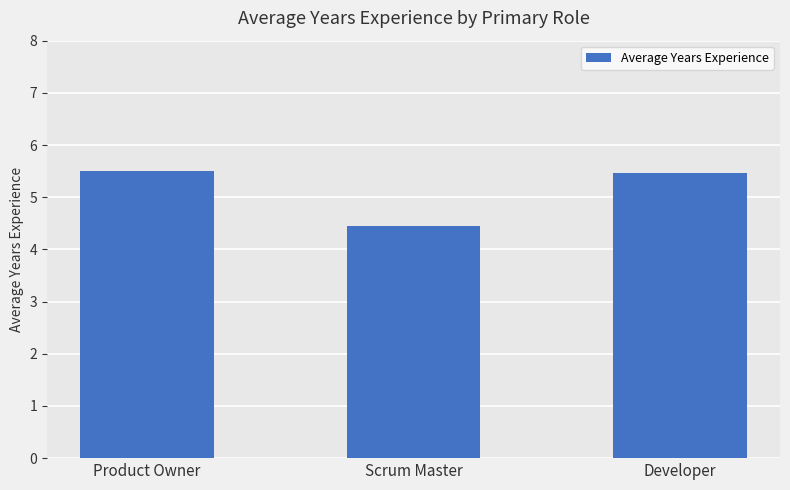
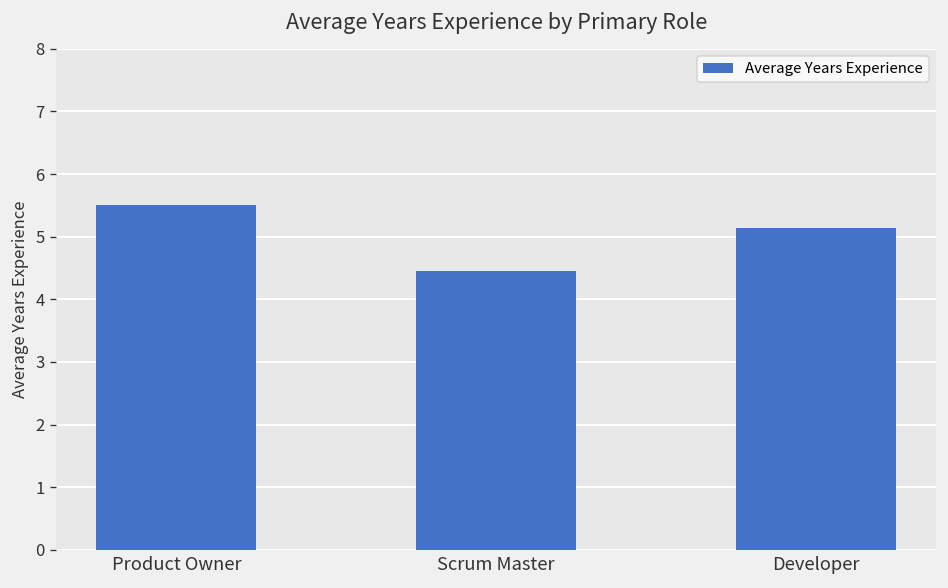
Developer: 5.5 -> 5.1
